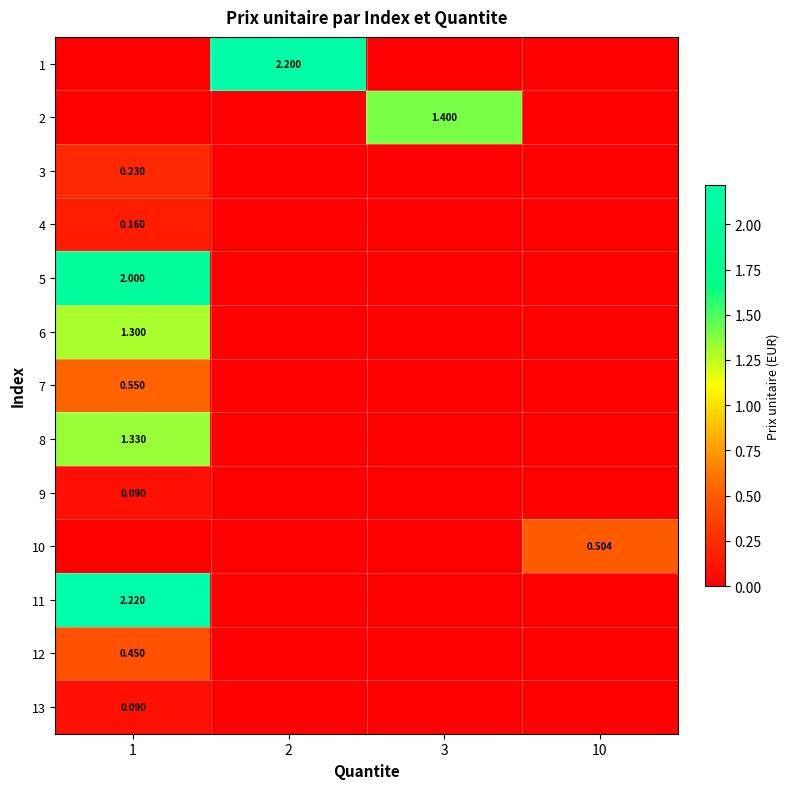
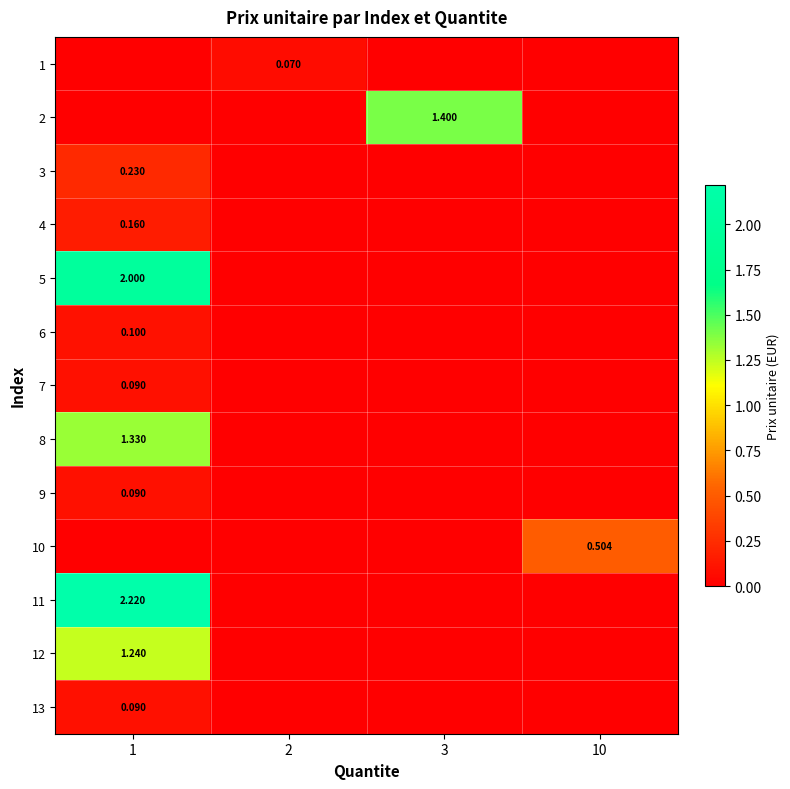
1, 2: 2.200 -> 0.070
6, 1: 1.300 -> 0.100
7, 1: 0.550 -> 0.090
12, 1: 0.450 -> 1.240
